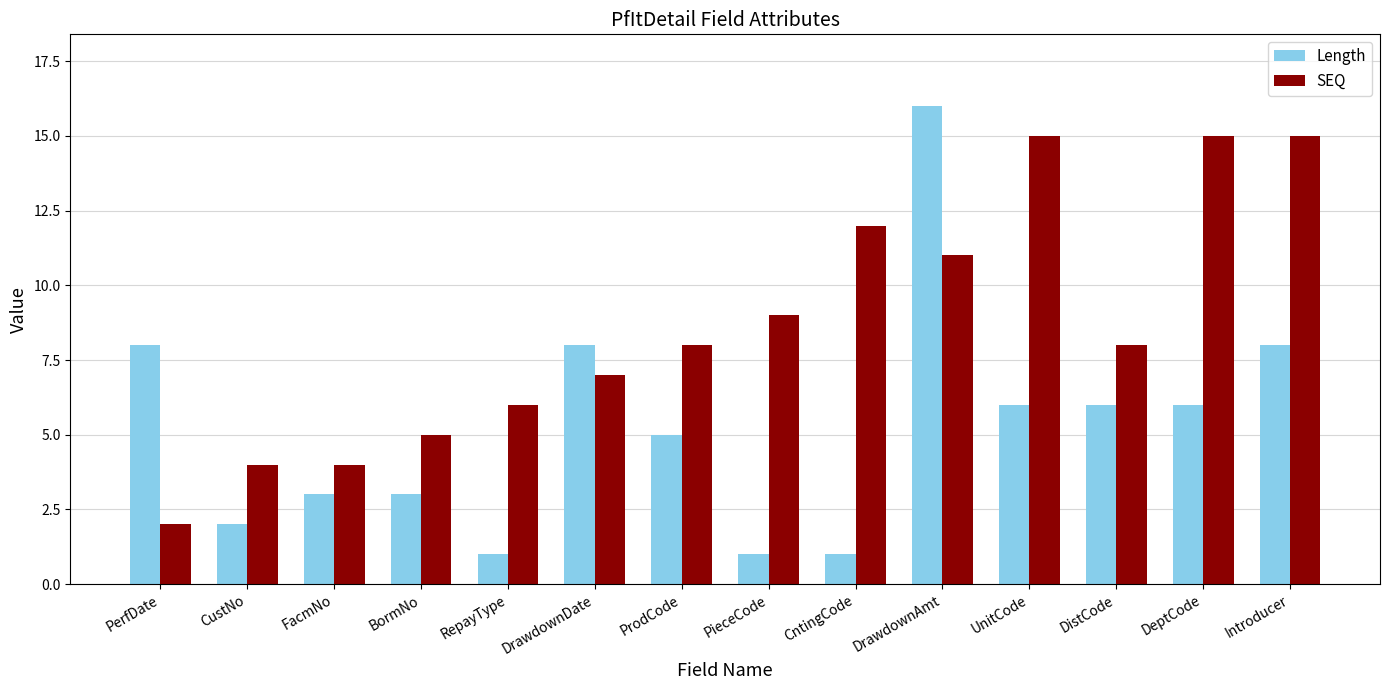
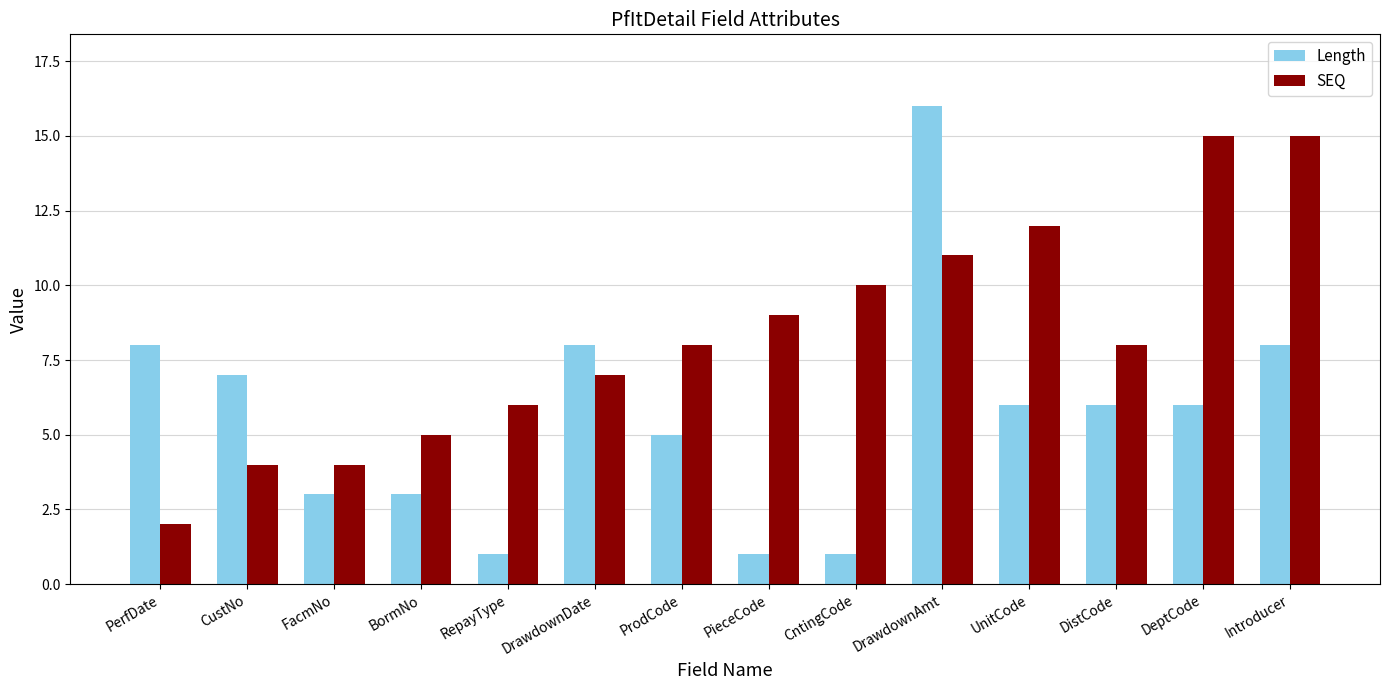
Length, CustNo: 2 -> 7
SEQ, CntingCode: 12 -> 10
SEQ, UnitCode: 15 -> 12
